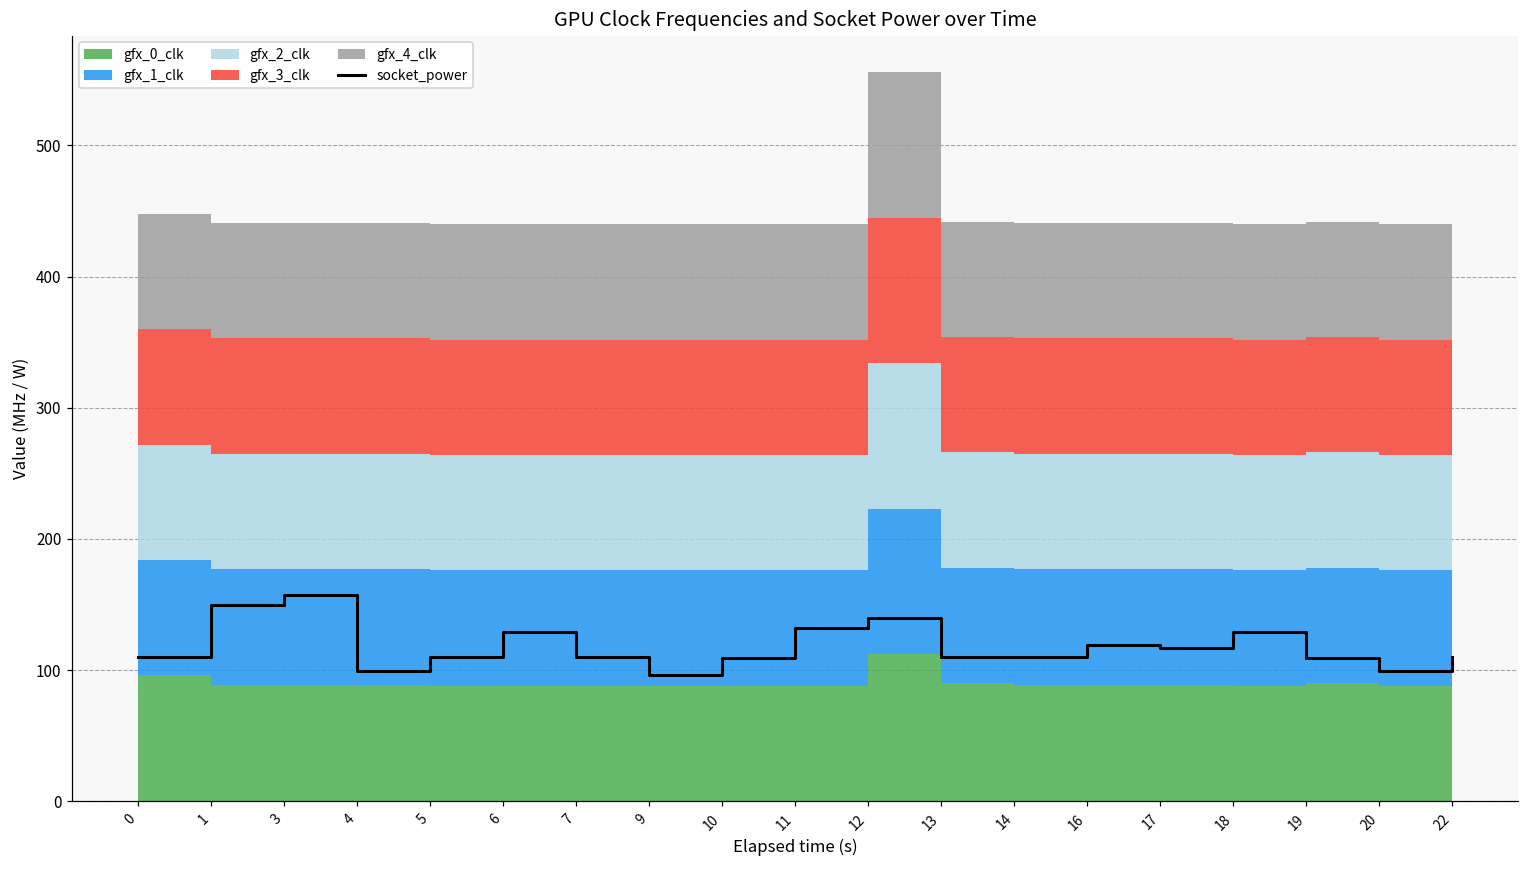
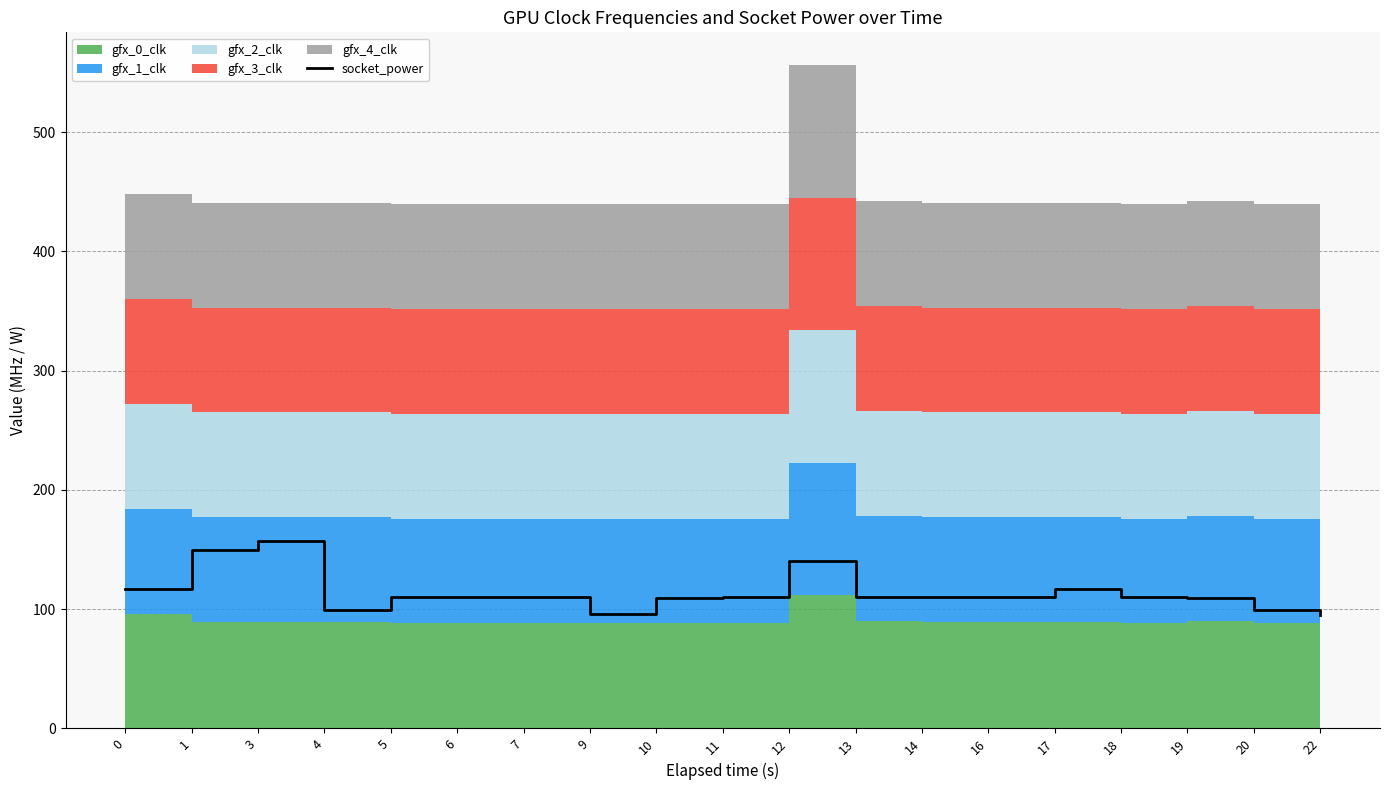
socket_power, 0: 110 -> 117
socket_power, 6: 129 -> 110
socket_power, 11: 132 -> 110
socket_power, 16: 119 -> 110
socket_power, 18: 129 -> 110
socket_power, 22: 110 -> 95
